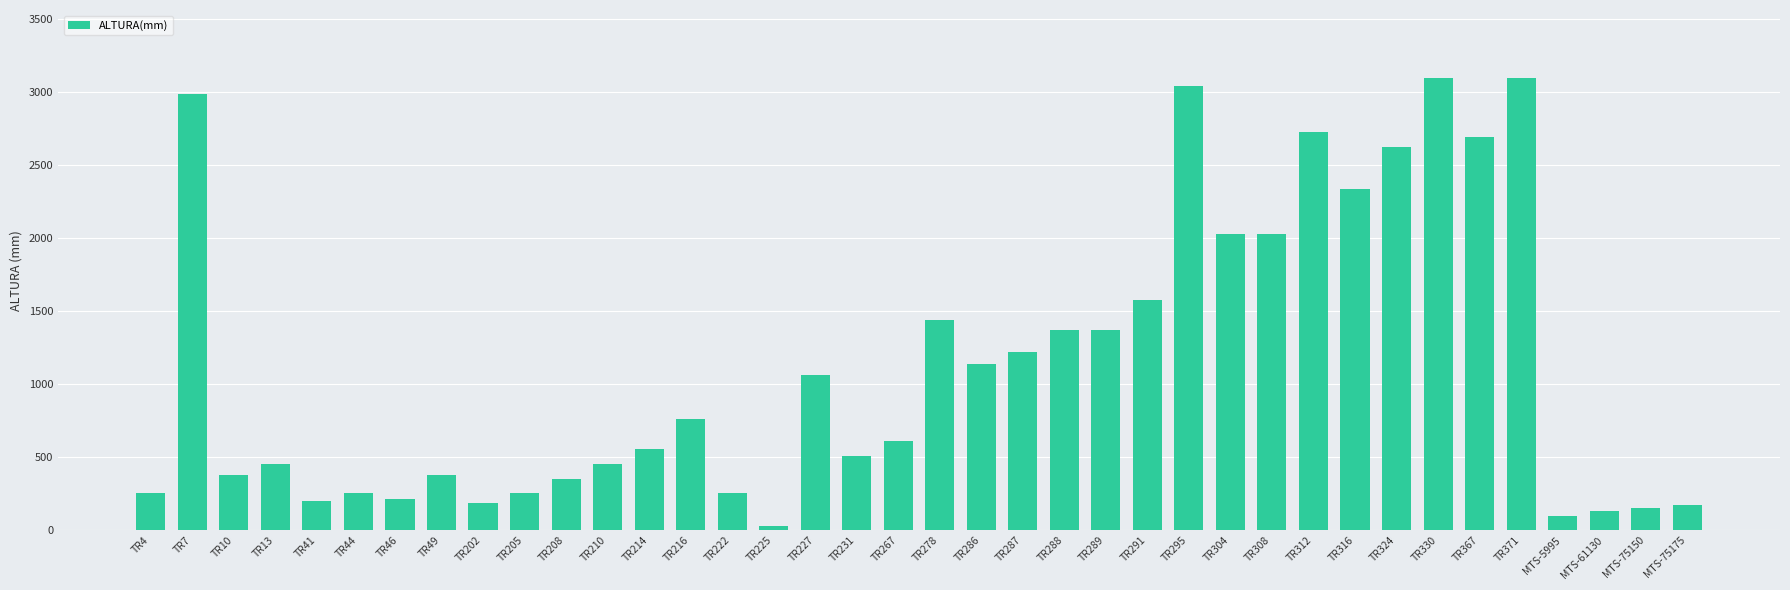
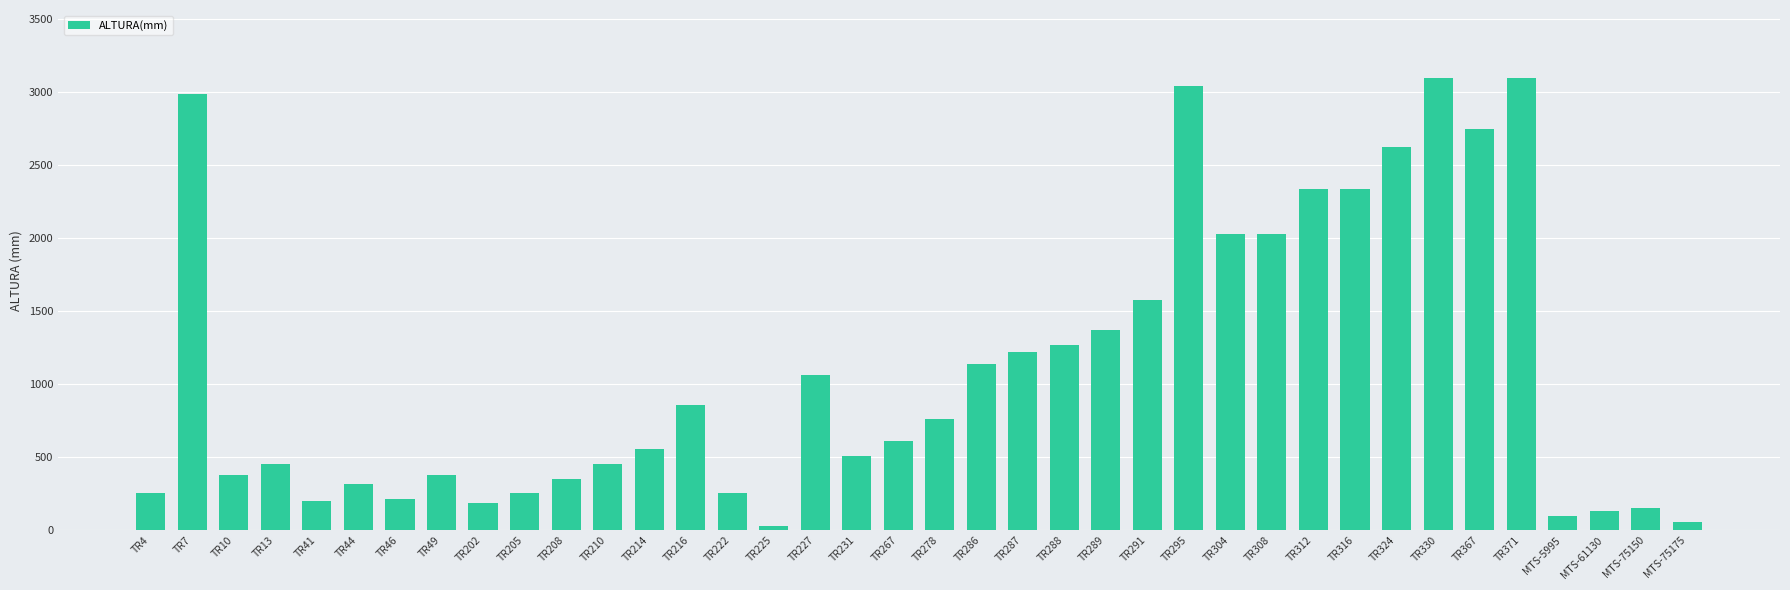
TR44: 250 -> 320
TR216: 760 -> 860
TR278: 1440 -> 760
TR288: 1370 -> 1270
TR312: 2730 -> 2340
TR367: 2690 -> 2750
MTS-75175: 180 -> 50
